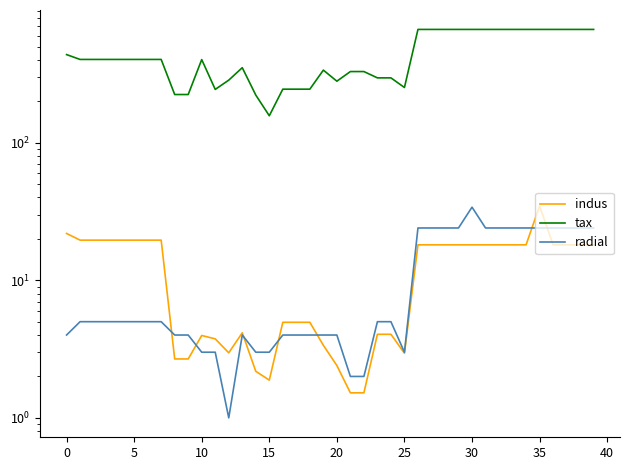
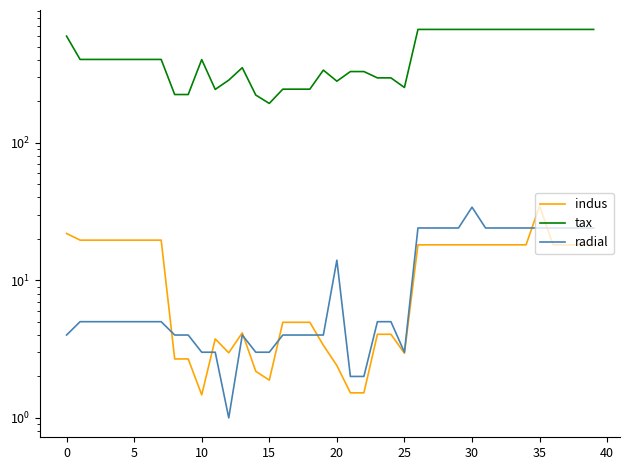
tax, 0: 440 -> 600
indus, 10: 4.0 -> 1.5
tax, 15: 160 -> 190
radial, 20: 4 -> 14
